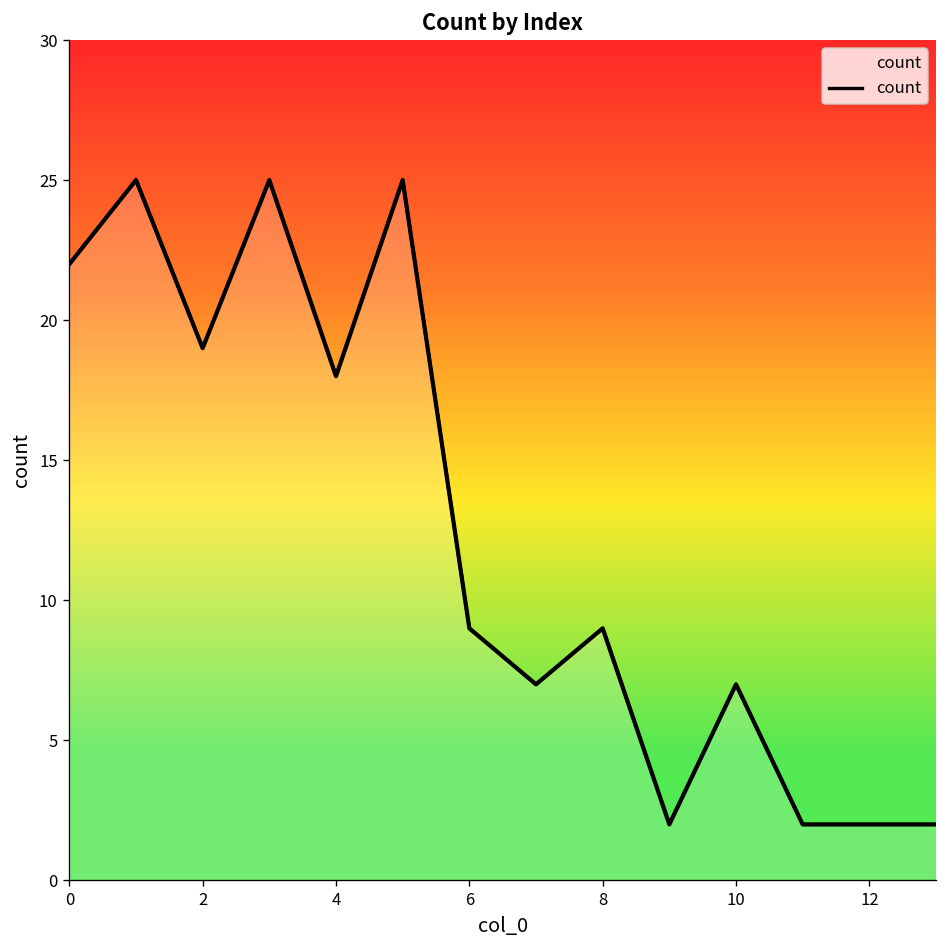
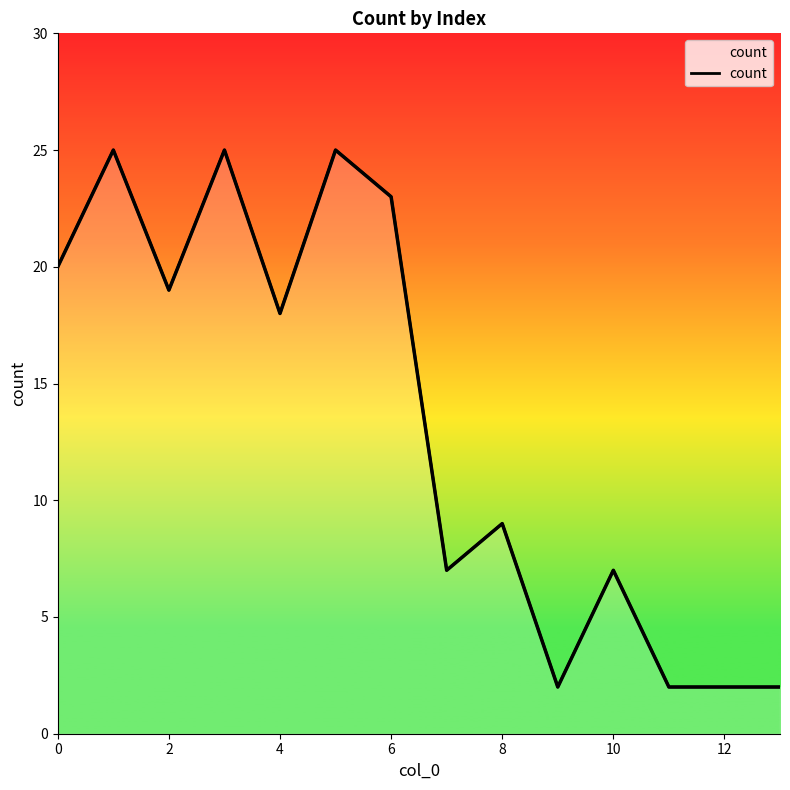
0: 22 -> 20
6: 9 -> 23
